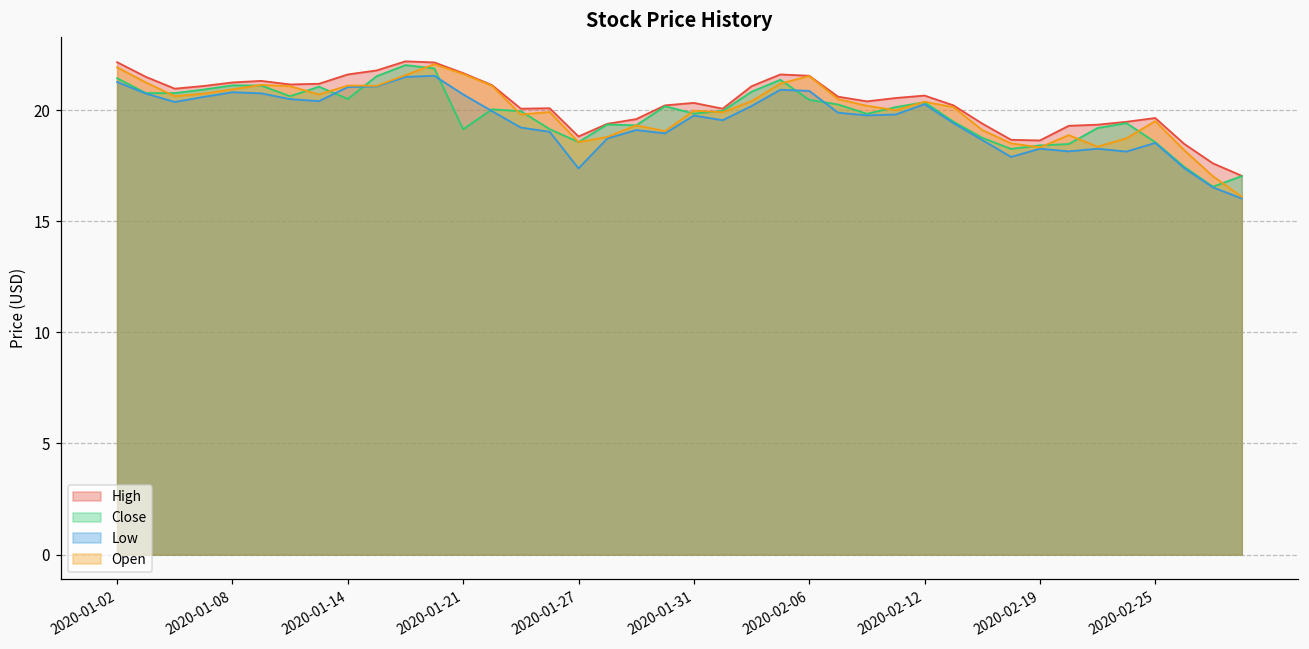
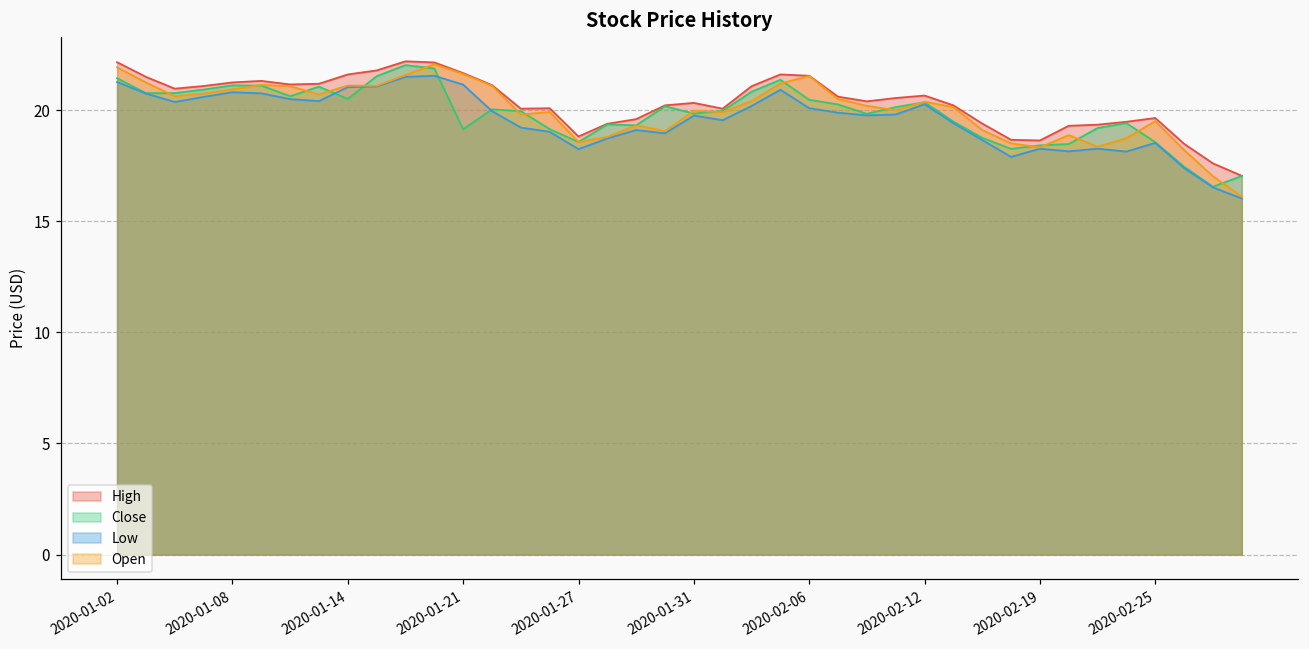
Low, 2020-01-21: 20.7 -> 21.1
Low, 2020-01-27: 17.4 -> 18.2
Low, 2020-02-06: 20.9 -> 20.1
